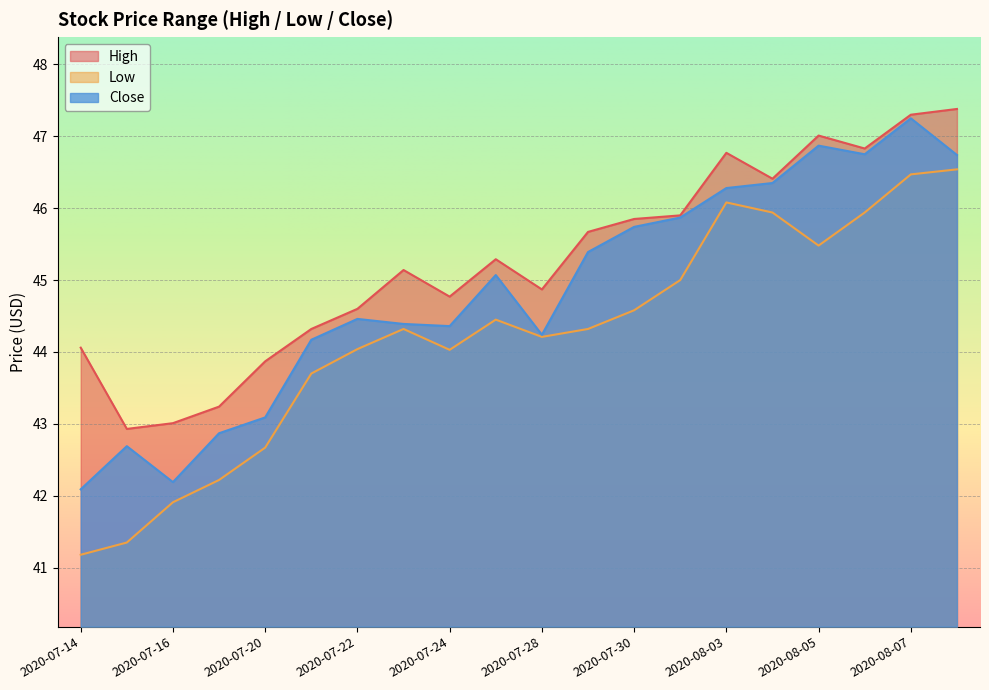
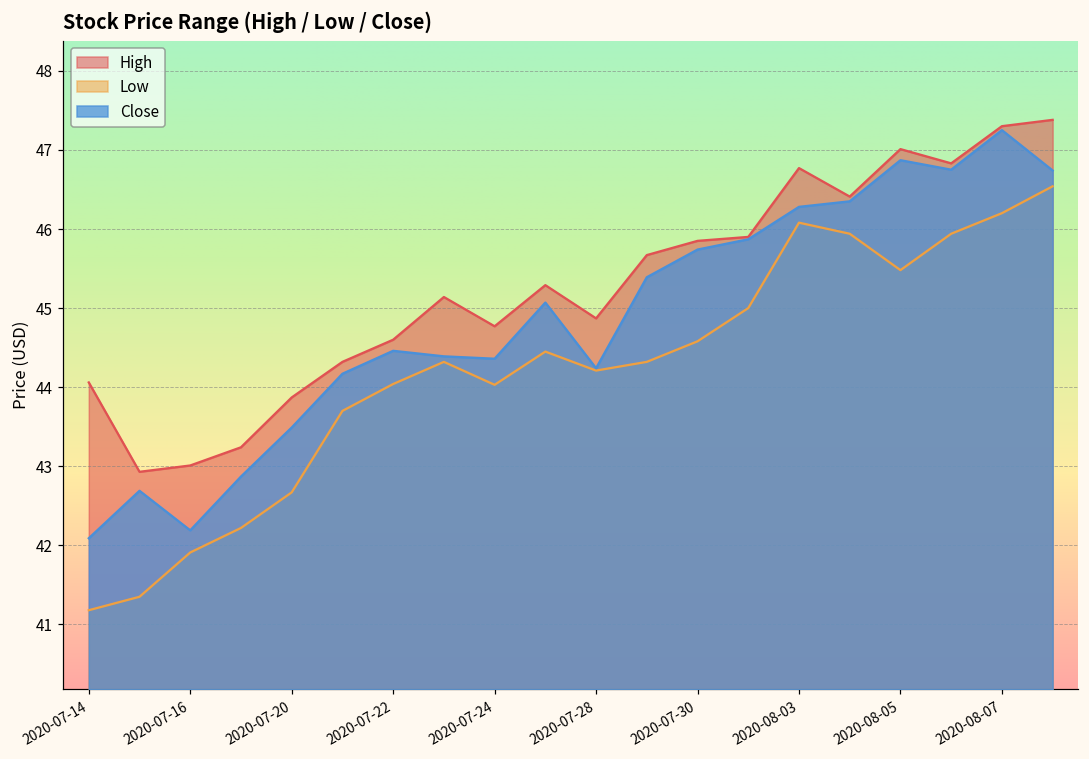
Close, 2020-07-20: 43.1 -> 43.5
Low, 2020-08-07: 46.5 -> 46.2
